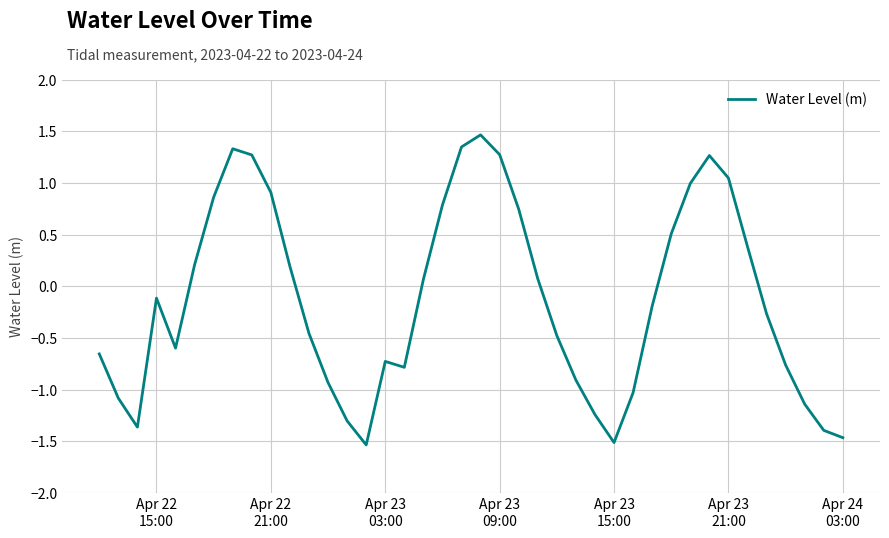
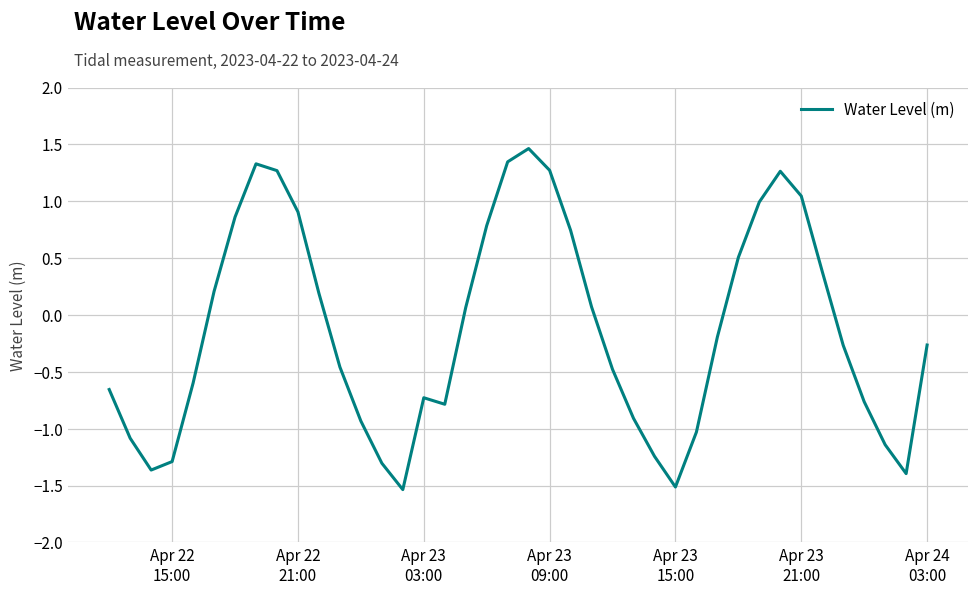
Apr 22 15:00: -0.11 -> -1.29
Apr 24 03:00: -1.47 -> -0.26
